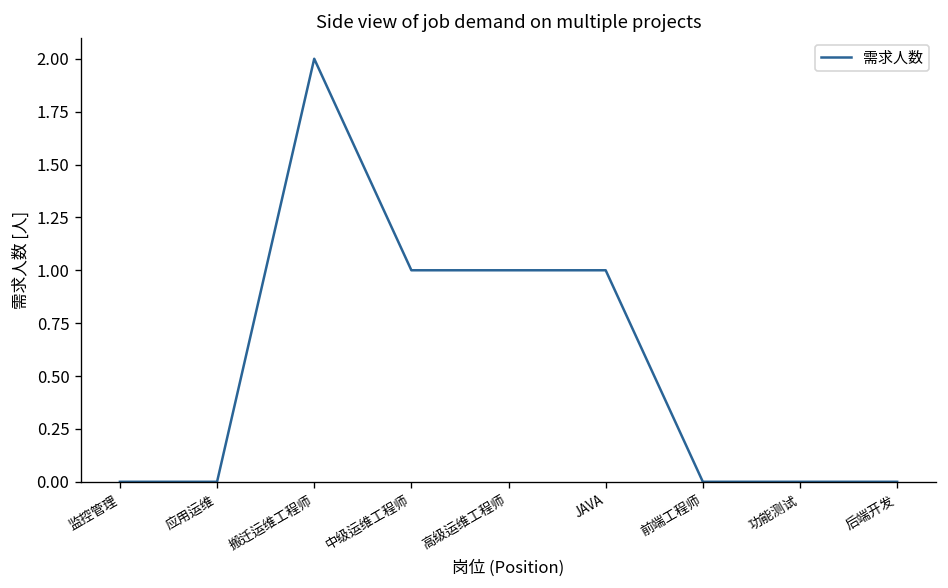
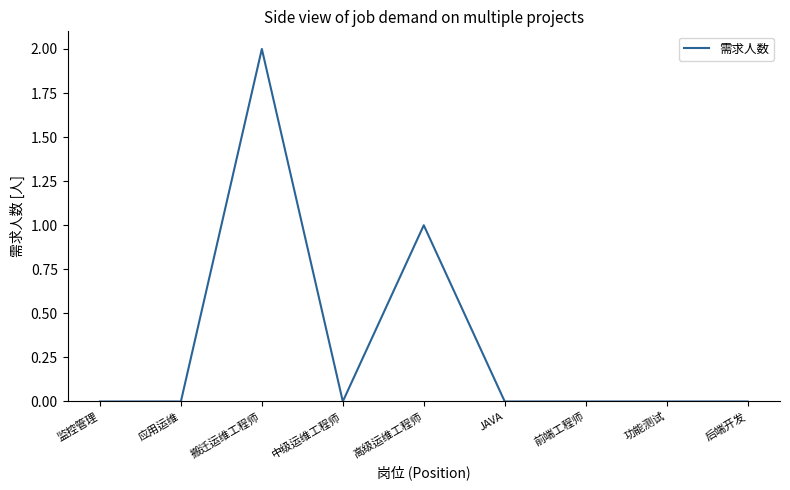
中级运维工程师: 1 -> 0
JAVA: 1 -> 0
